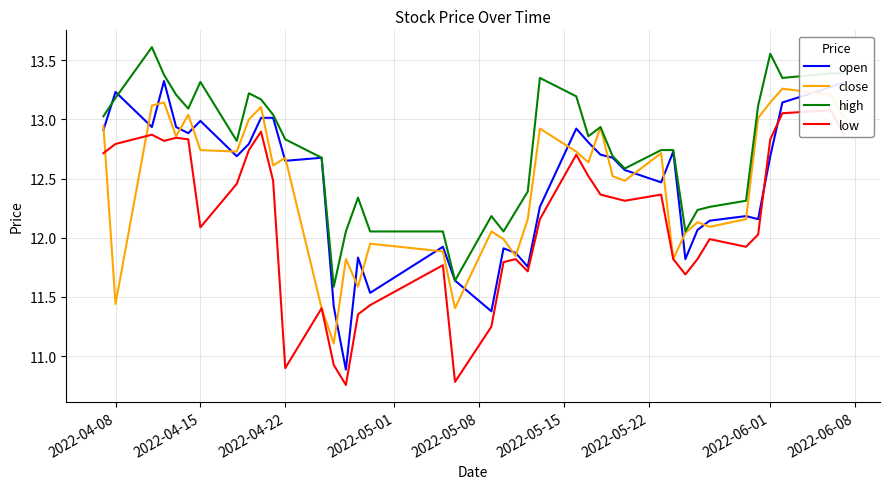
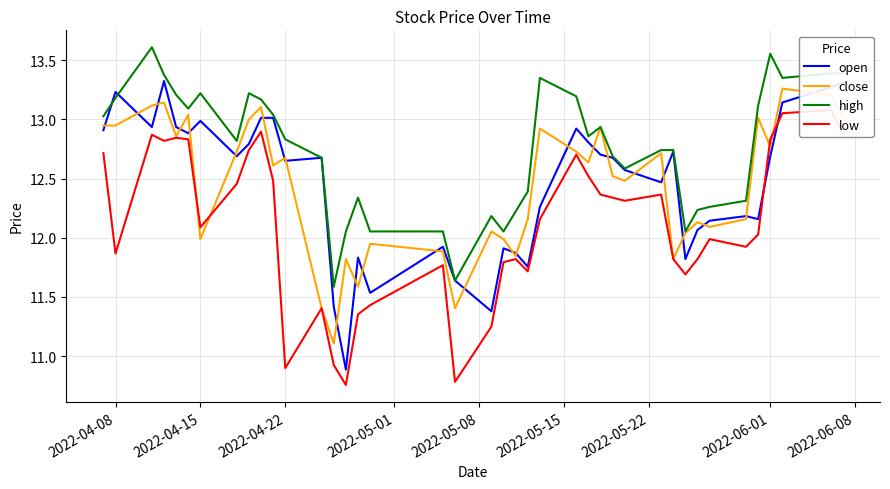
close, 2022-04-08: 11.44 -> 12.95
low, 2022-04-08: 12.79 -> 11.87
close, 2022-04-15: 12.74 -> 11.99
high, 2022-04-15: 13.32 -> 13.22
close, 2022-06-01: 13.14 -> 12.77
